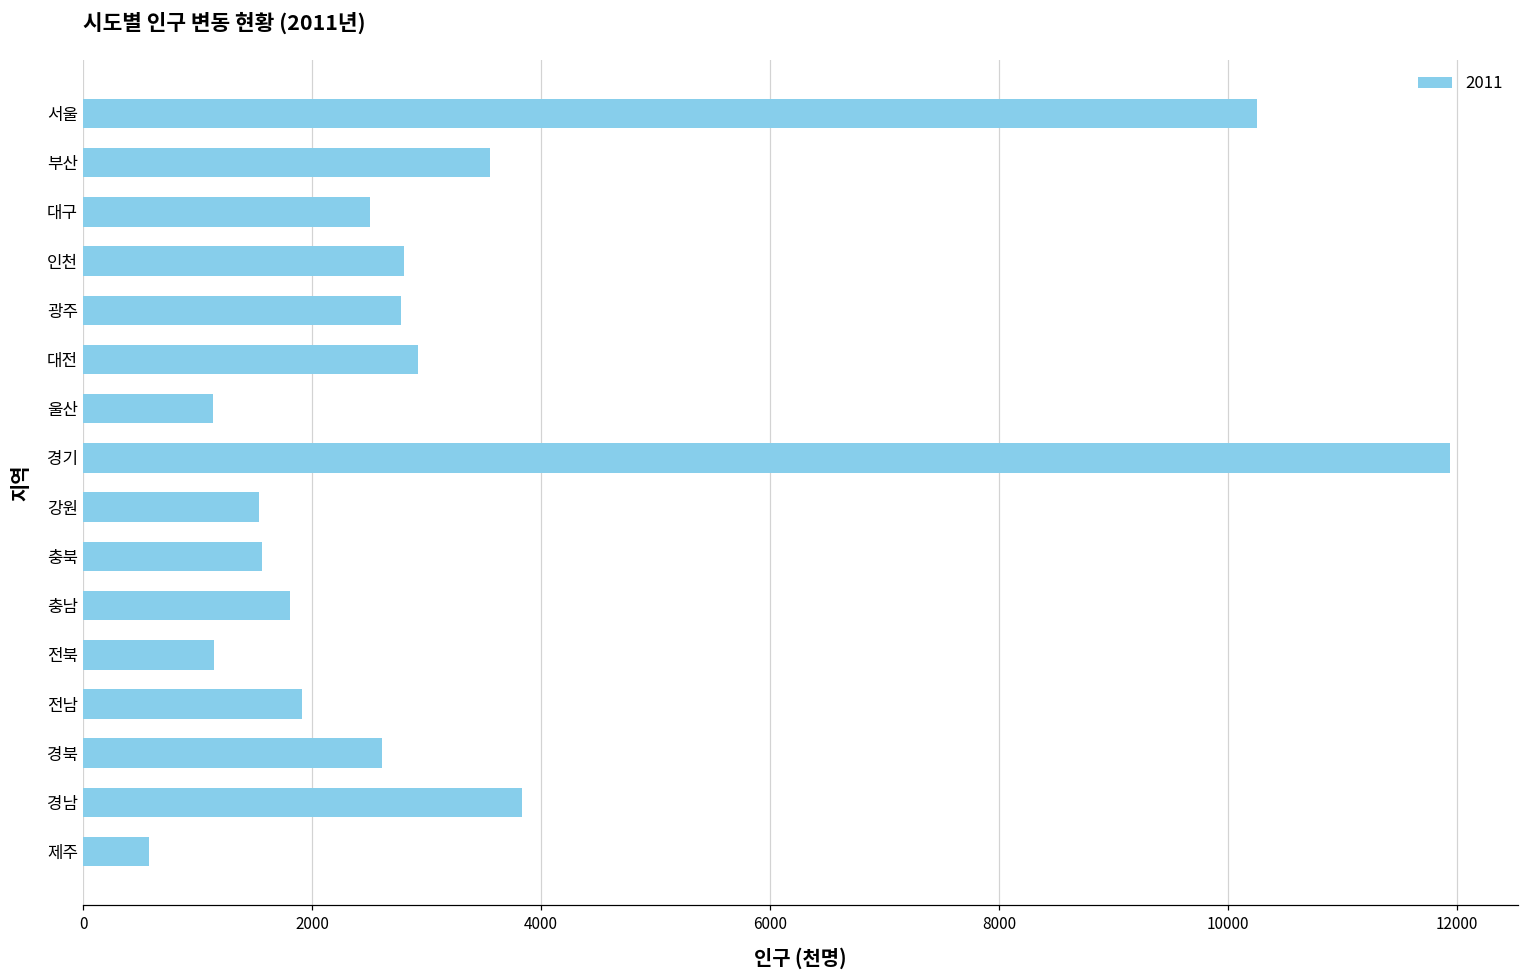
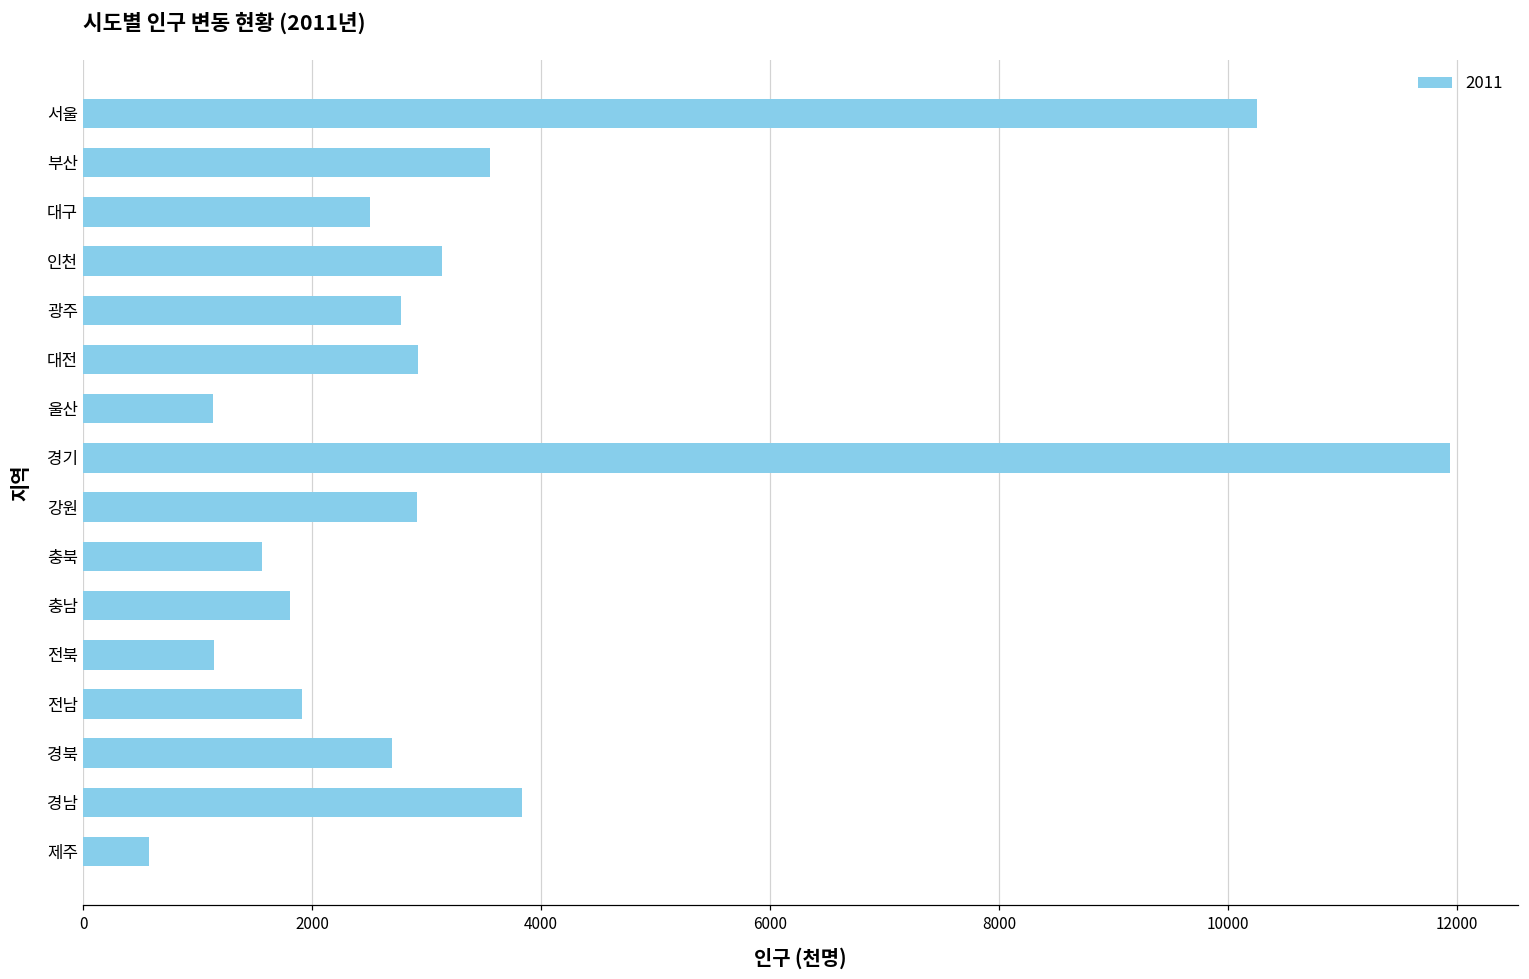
인천: 2800 -> 3130
강원: 1540 -> 2920
경북: 2610 -> 2700
